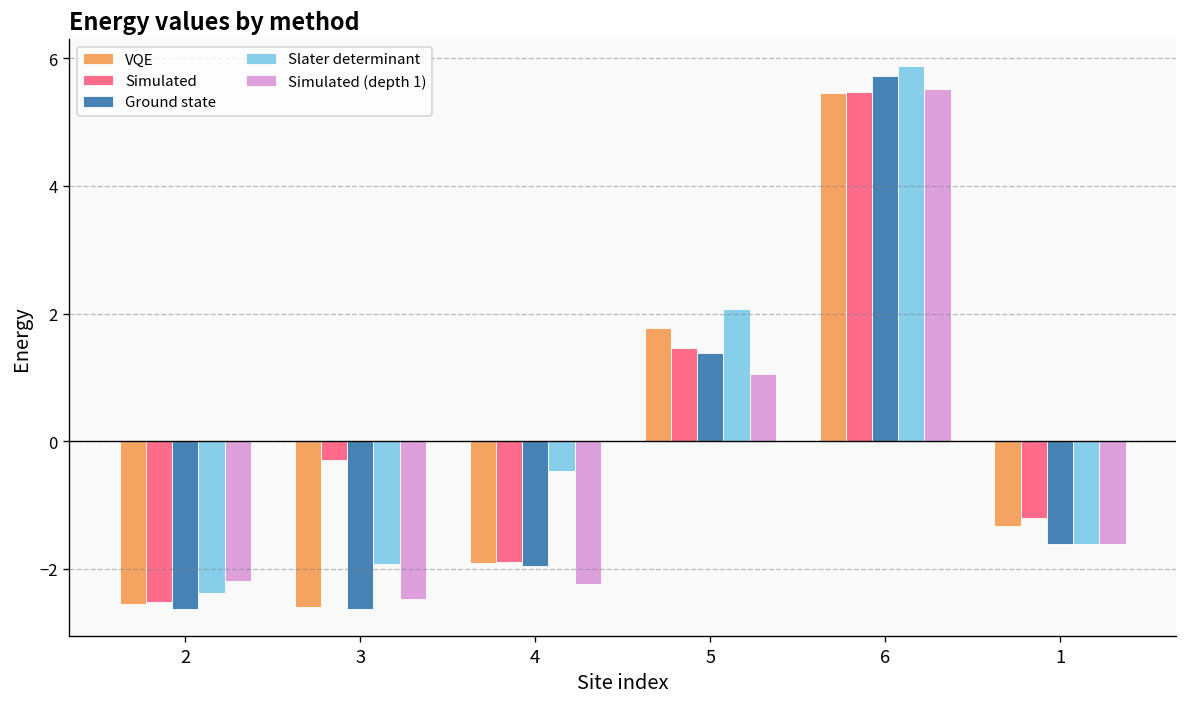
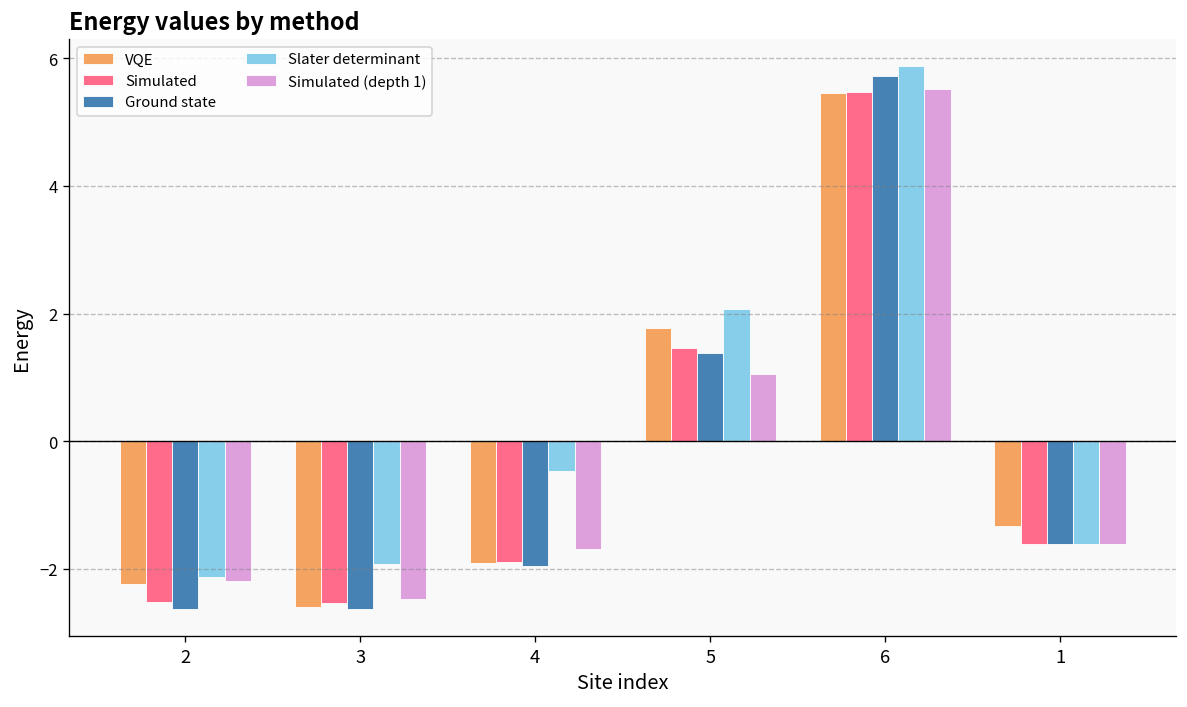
VQE, 2: -2.6 -> -2.2
Slater determinant, 2: -2.4 -> -2.1
Simulated, 3: -0.3 -> -2.5
Simulated (depth 1), 4: -2.2 -> -1.7
Simulated, 1: -1.2 -> -1.6
